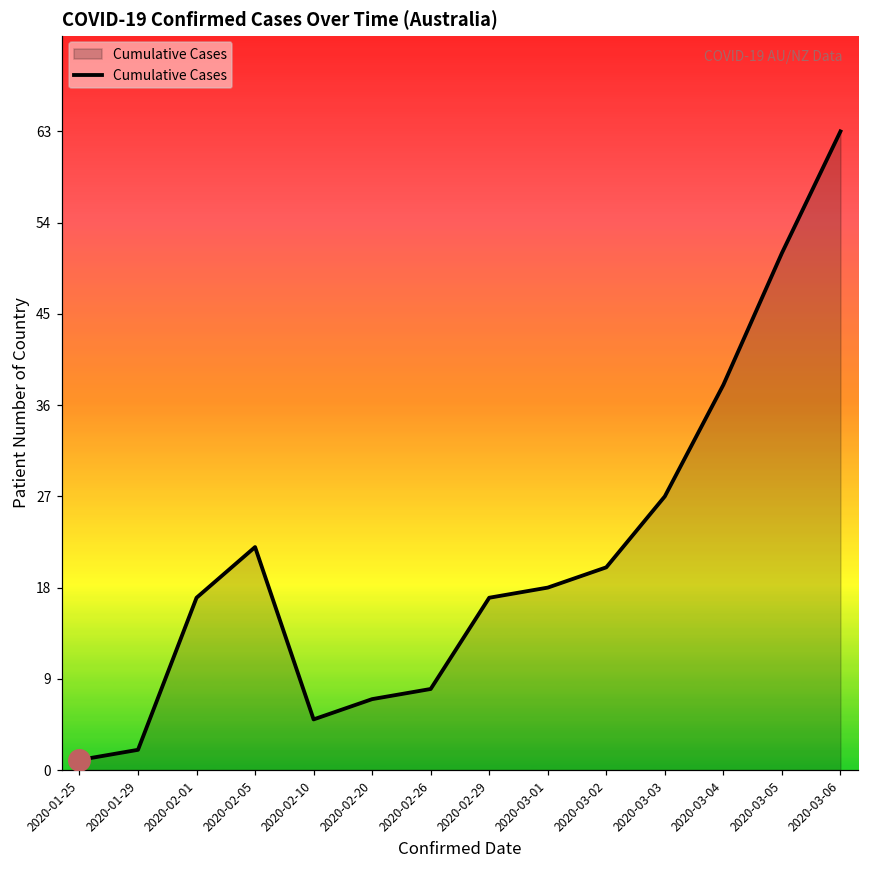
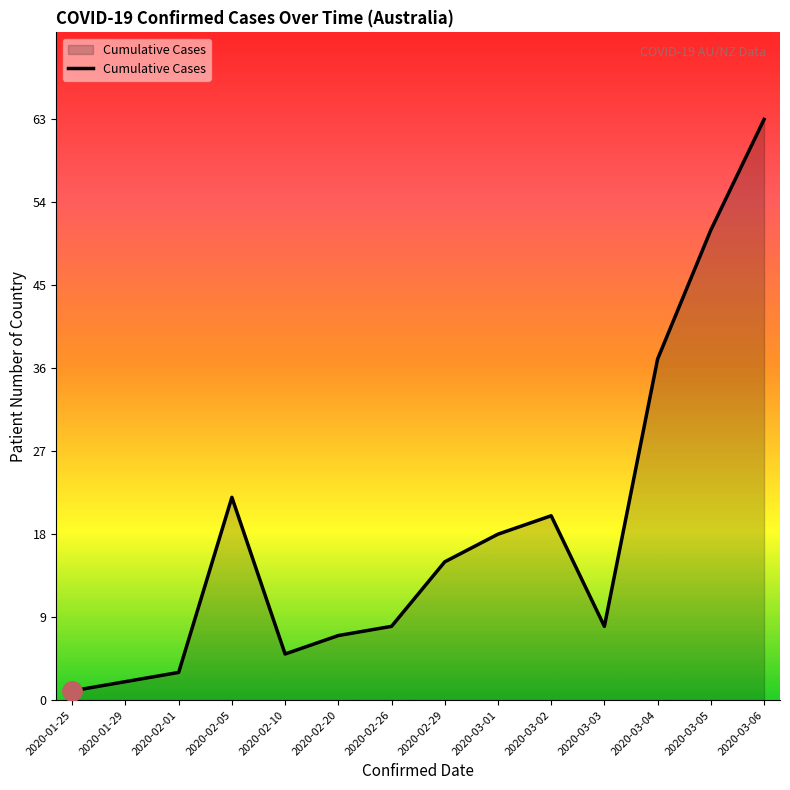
Cumulative Cases, 2020-02-01: 17 -> 3
Cumulative Cases, 2020-02-29: 17 -> 15
Cumulative Cases, 2020-03-03: 27 -> 8
Cumulative Cases, 2020-03-04: 38 -> 37
